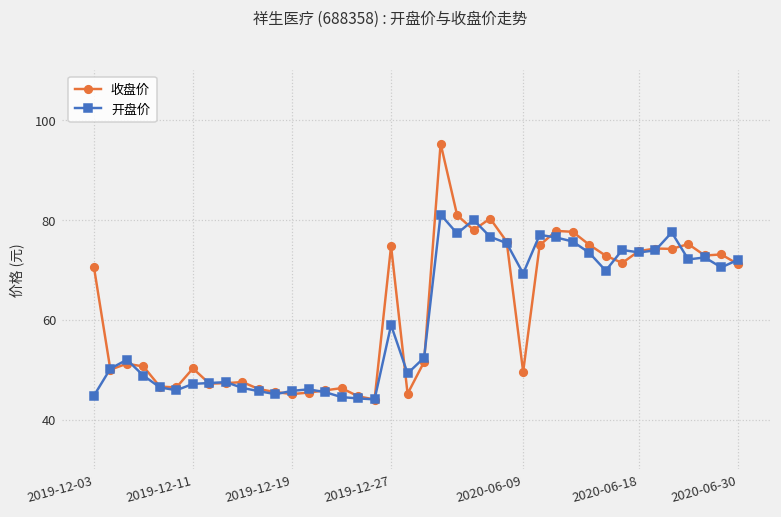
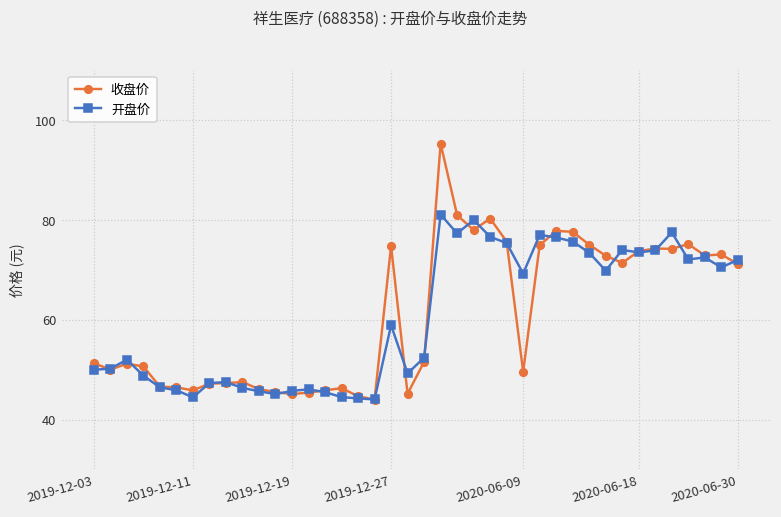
收盘价, 2019-12-03: 71 -> 51
开盘价, 2019-12-03: 45 -> 50
收盘价, 2019-12-11: 50 -> 46
开盘价, 2019-12-11: 47 -> 44
